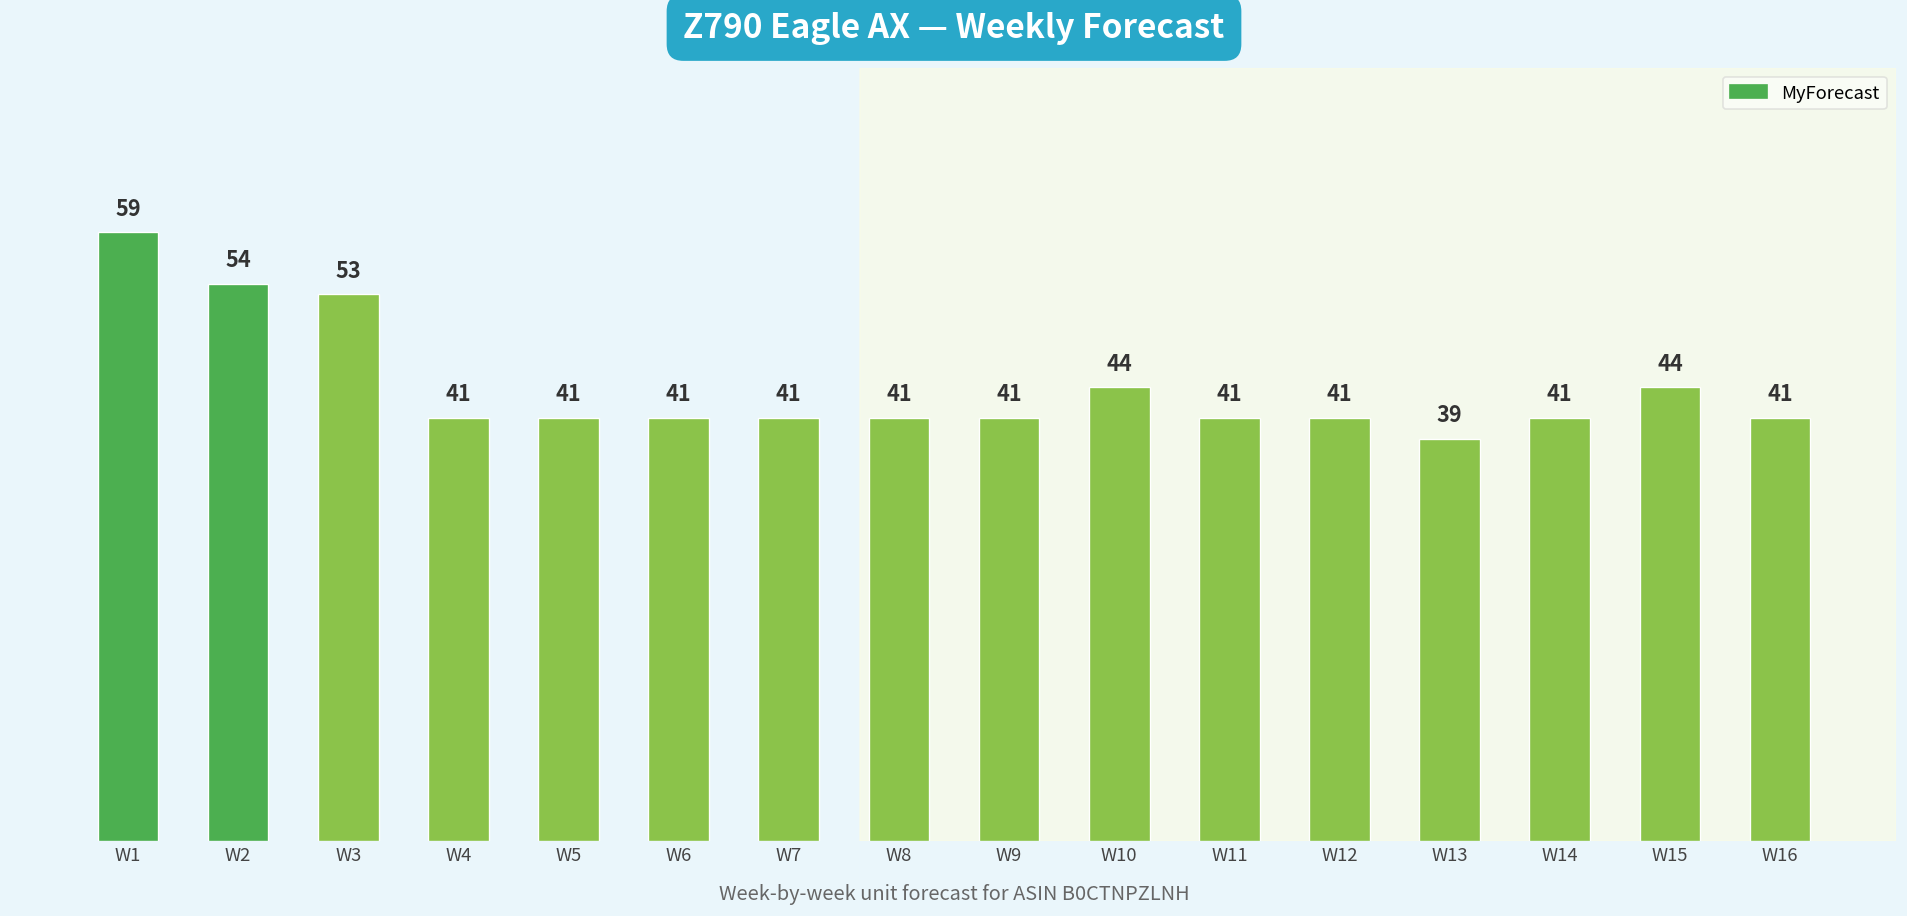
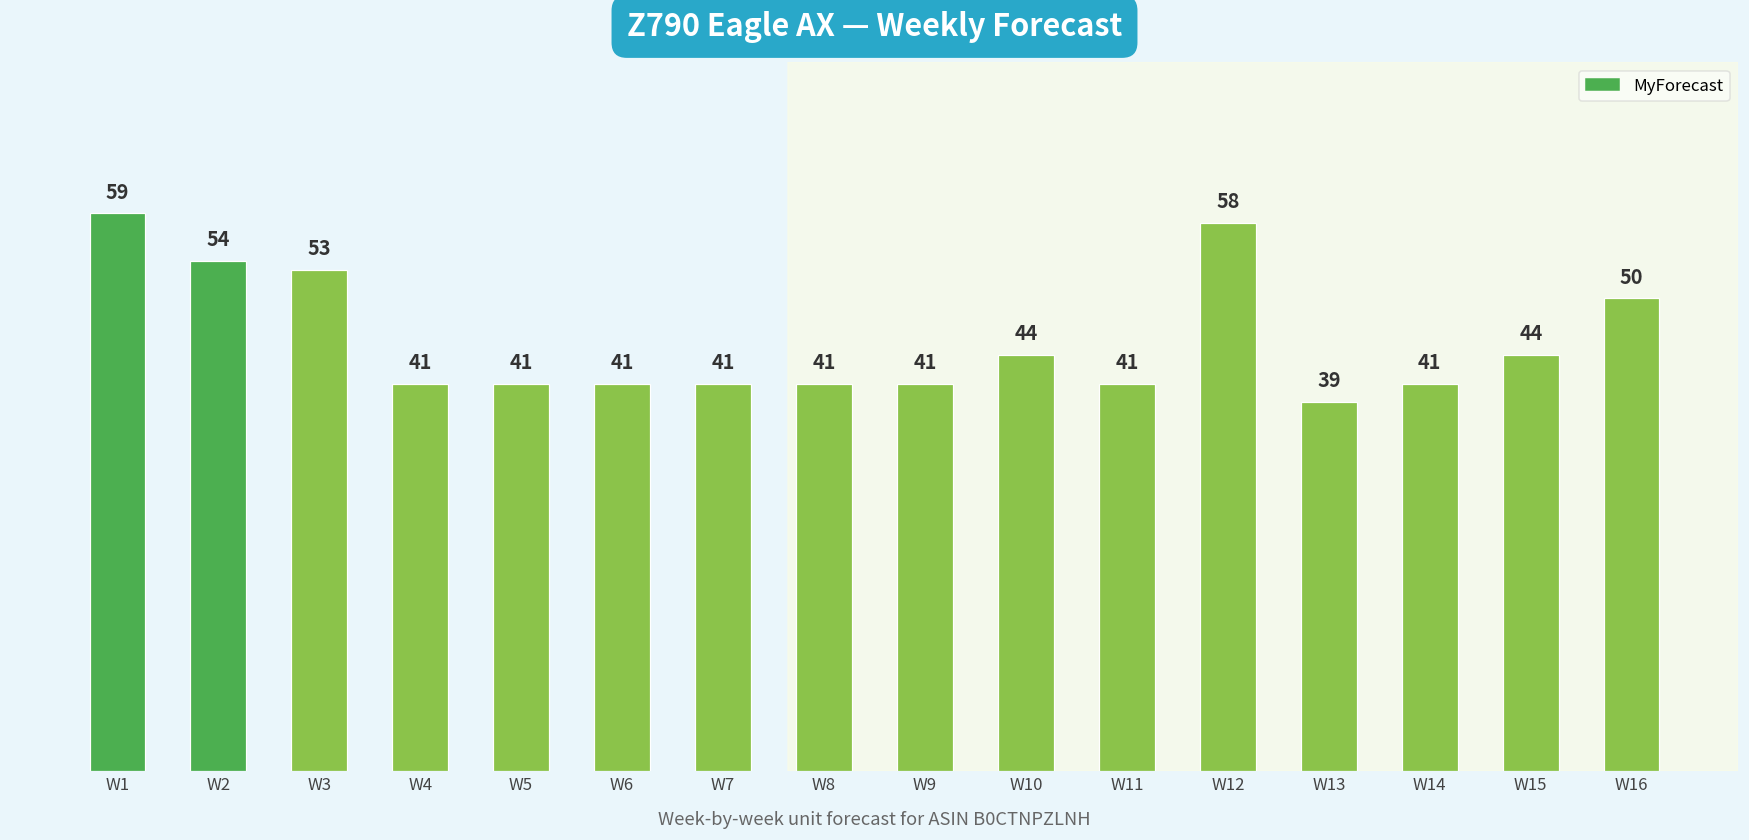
W12: 41 -> 58
W16: 41 -> 50
